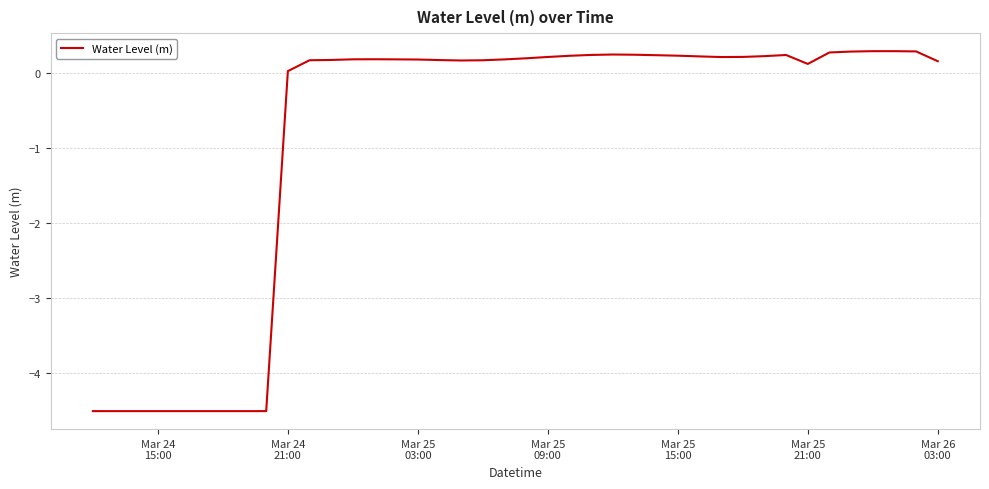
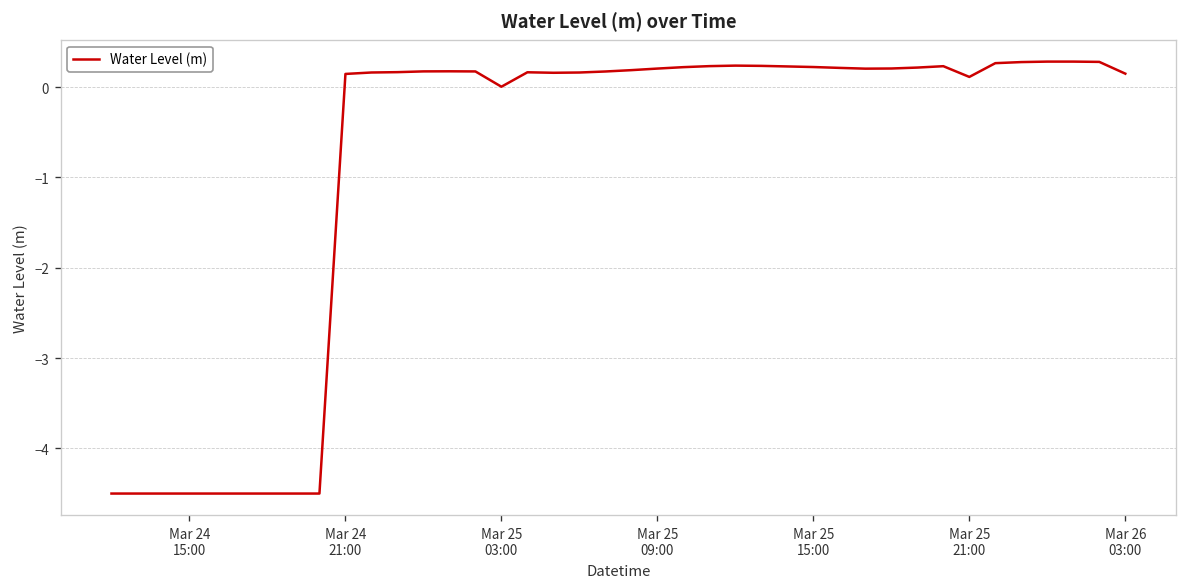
Mar 24 21:00: 0.0 -> 0.1
Mar 25 03:00: 0.2 -> 0.0
